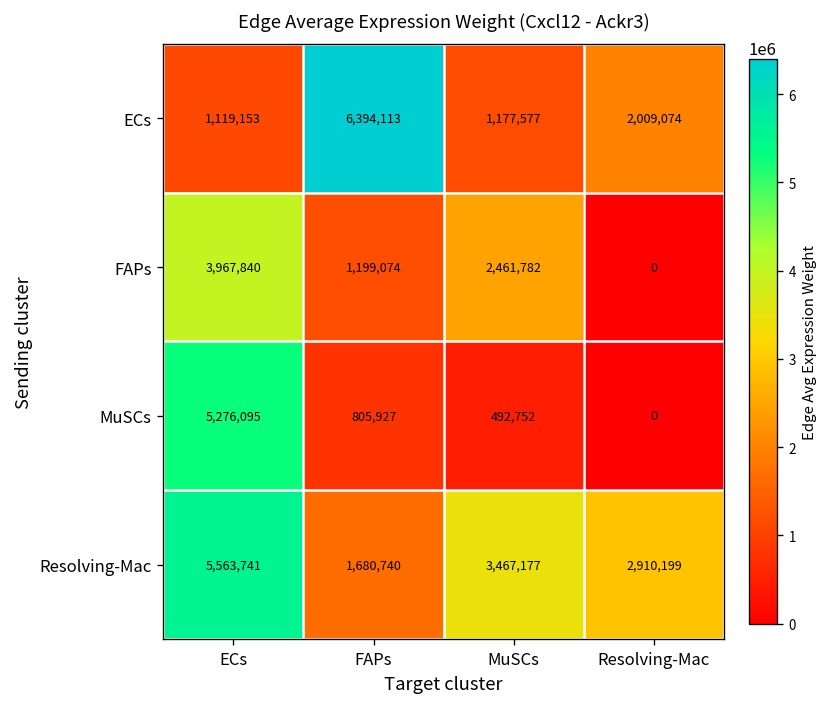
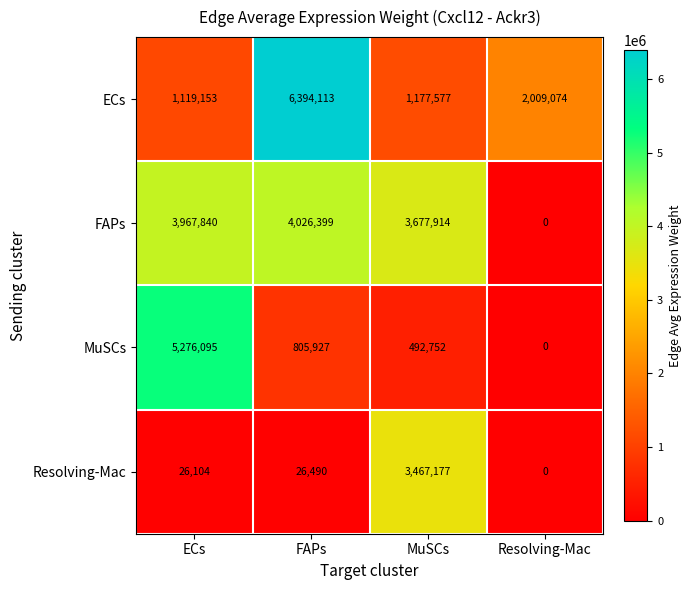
FAPs, FAPs: 1,199,074 -> 4,026,399
FAPs, MuSCs: 2,461,782 -> 3,677,914
Resolving-Mac, ECs: 5,563,741 -> 26,104
Resolving-Mac, FAPs: 1,680,740 -> 26,490
Resolving-Mac, Resolving-Mac: 2,910,199 -> 0
